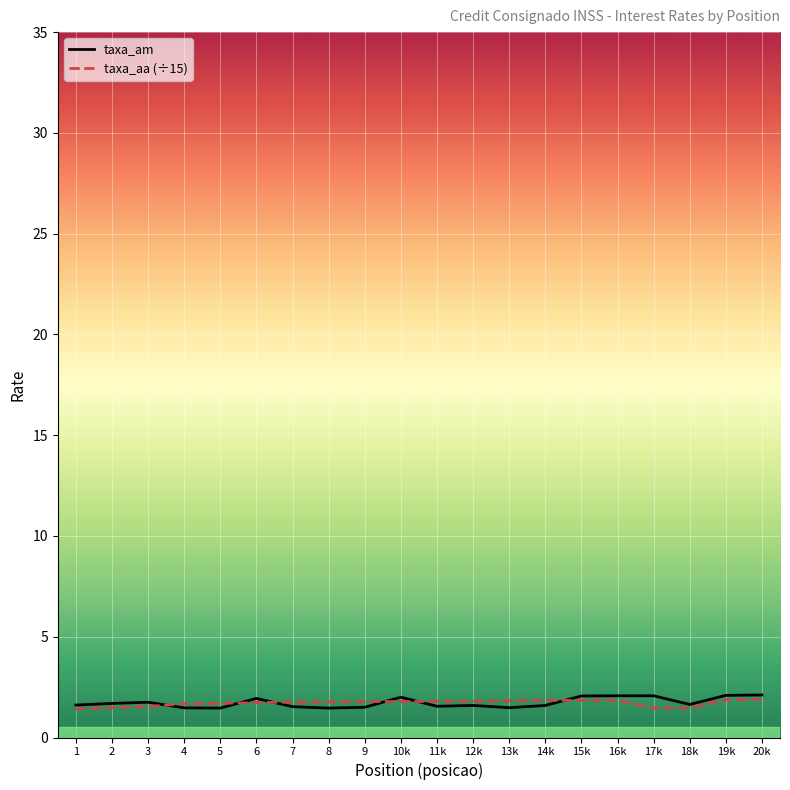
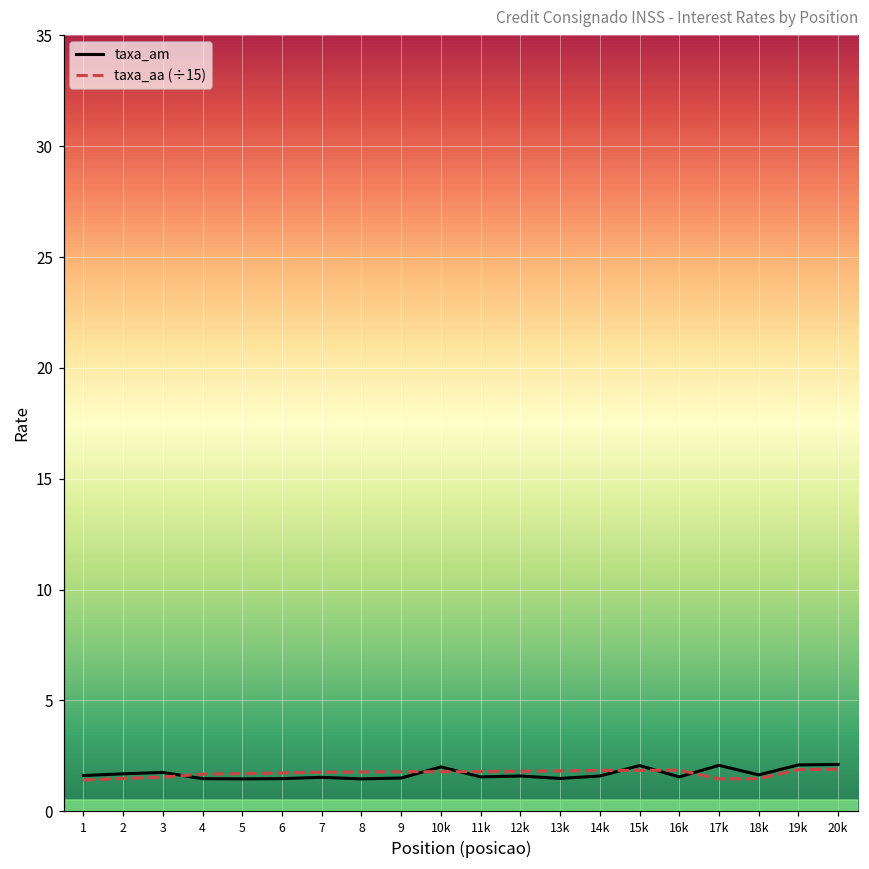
taxa_am, 6: 1.9 -> 1.5
taxa_am, 16k: 2.1 -> 1.6
